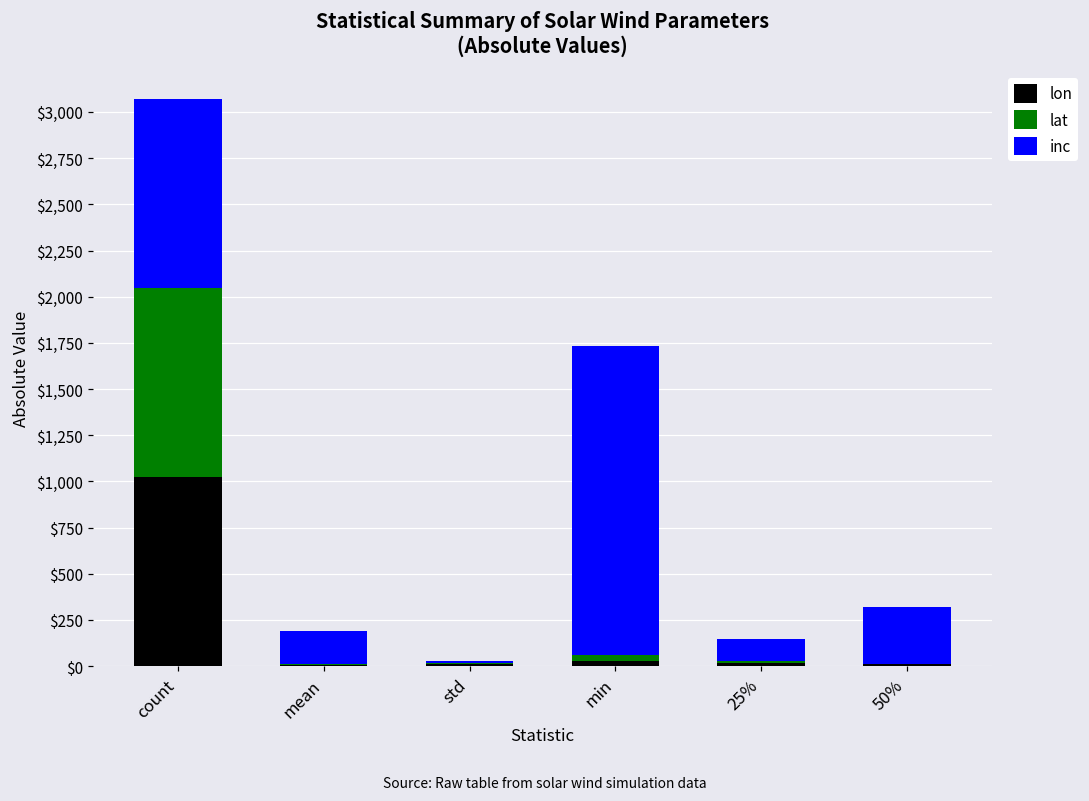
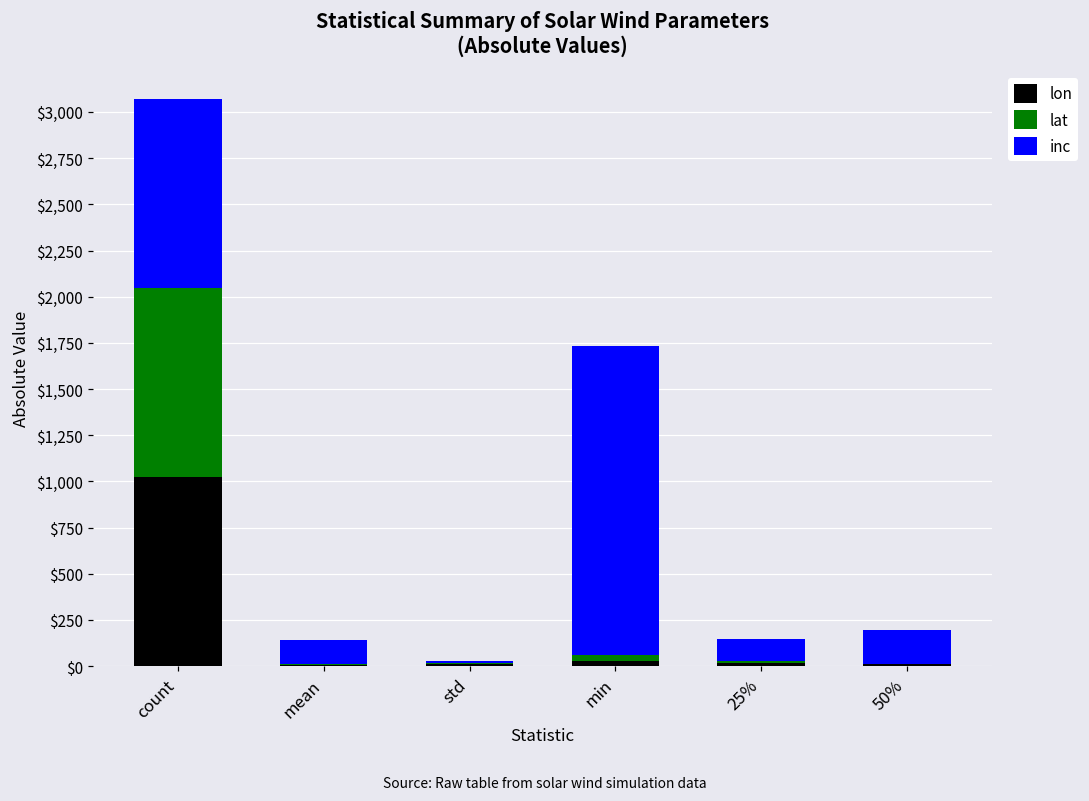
inc, mean: $180 -> $130
inc, 50%: $310 -> $180
